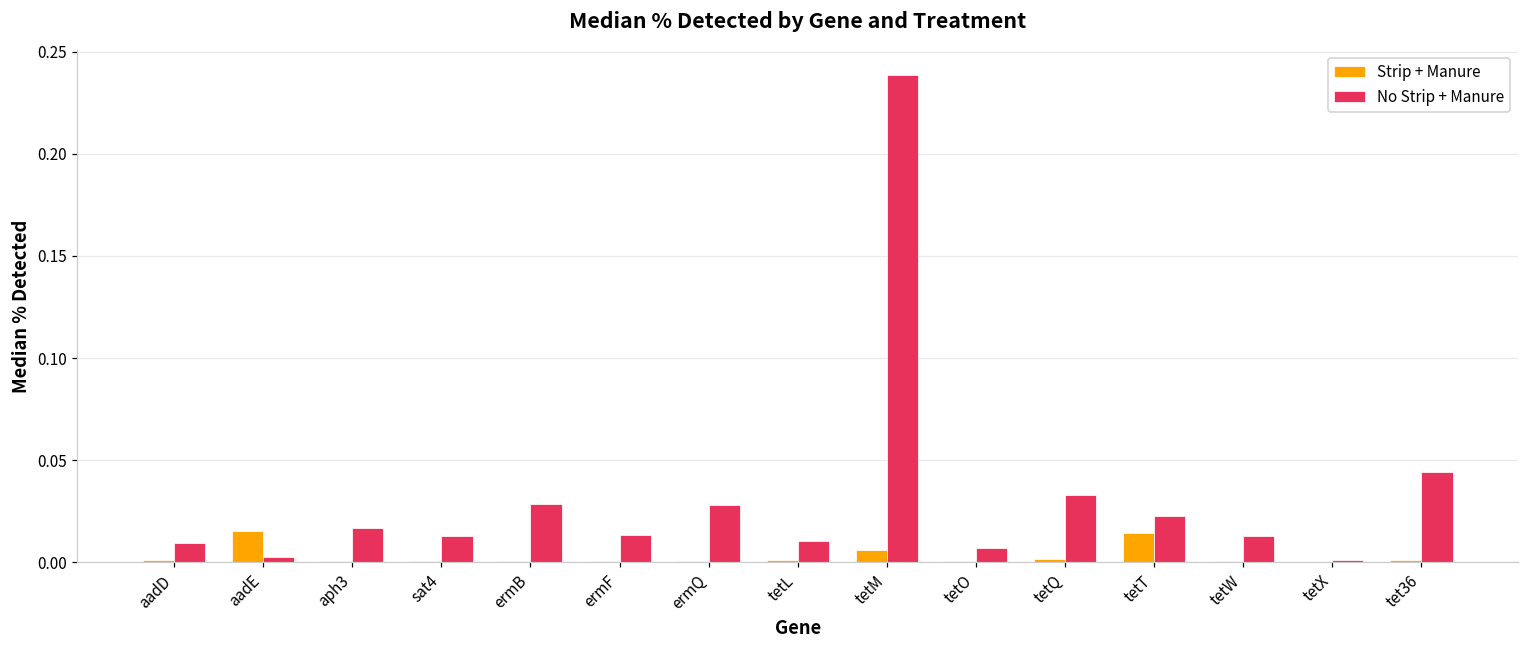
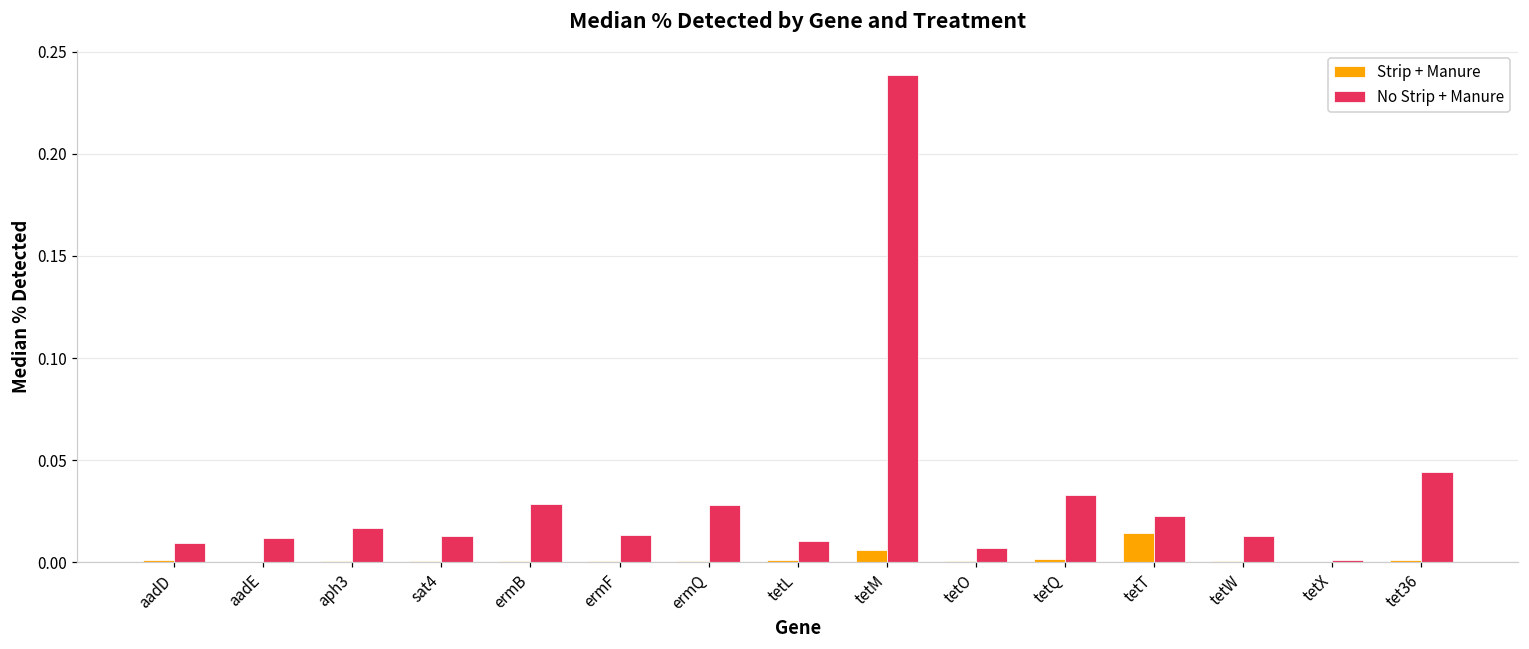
Strip + Manure, aadE: 0.015 -> 0.000
No Strip + Manure, aadE: 0.003 -> 0.012
